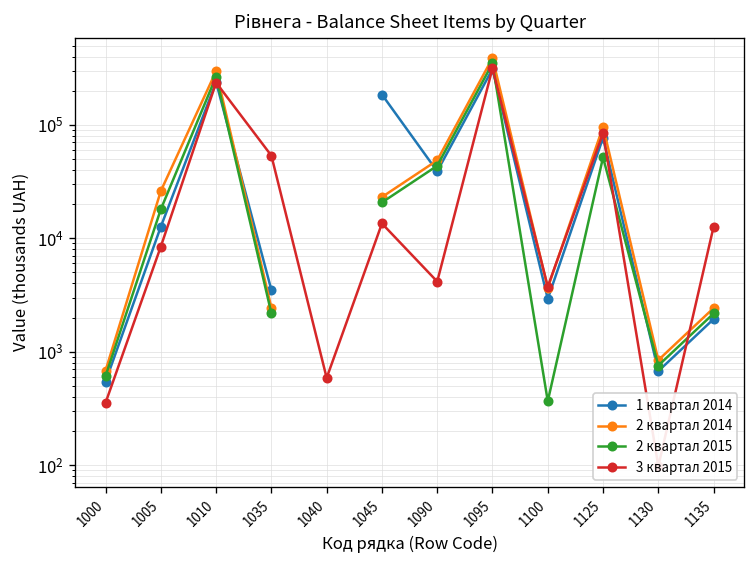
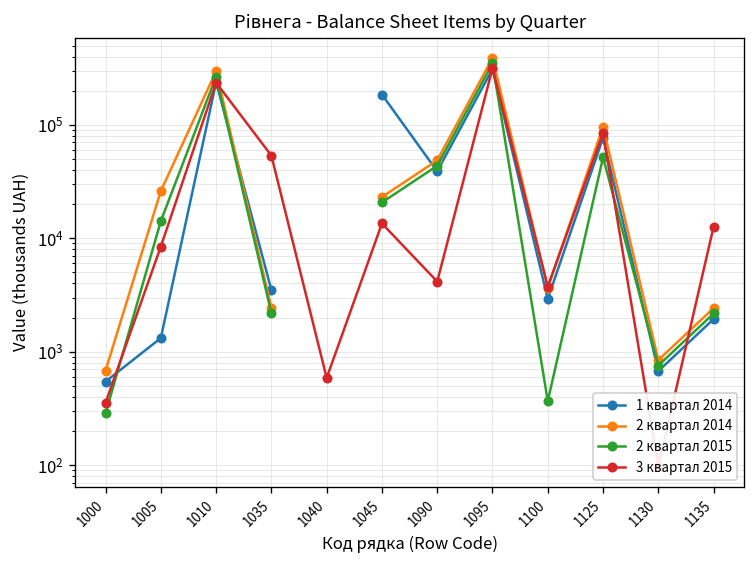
2 квартал 2015, 1000: 600 -> 290
1 квартал 2014, 1005: 13000 -> 1300
2 квартал 2015, 1005: 18000 -> 14000
